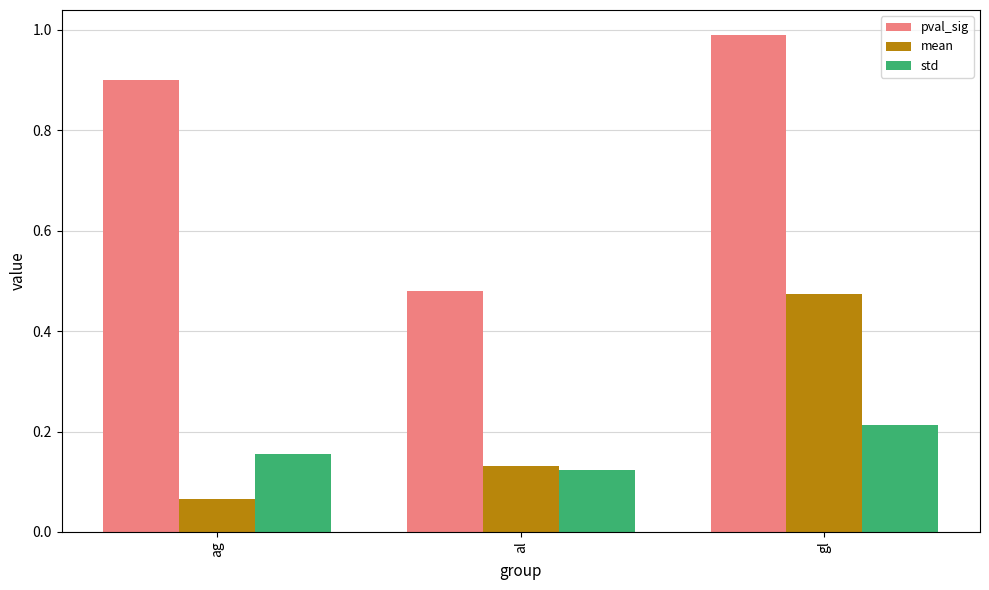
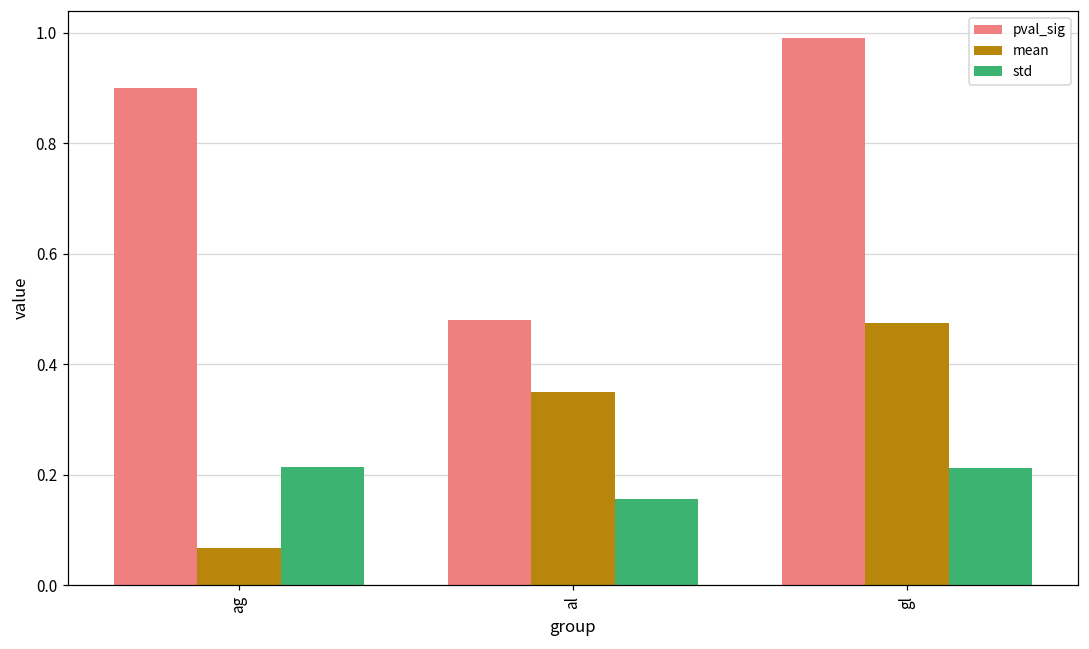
std, ag: 0.15 -> 0.21
mean, al: 0.13 -> 0.35
std, al: 0.12 -> 0.16
